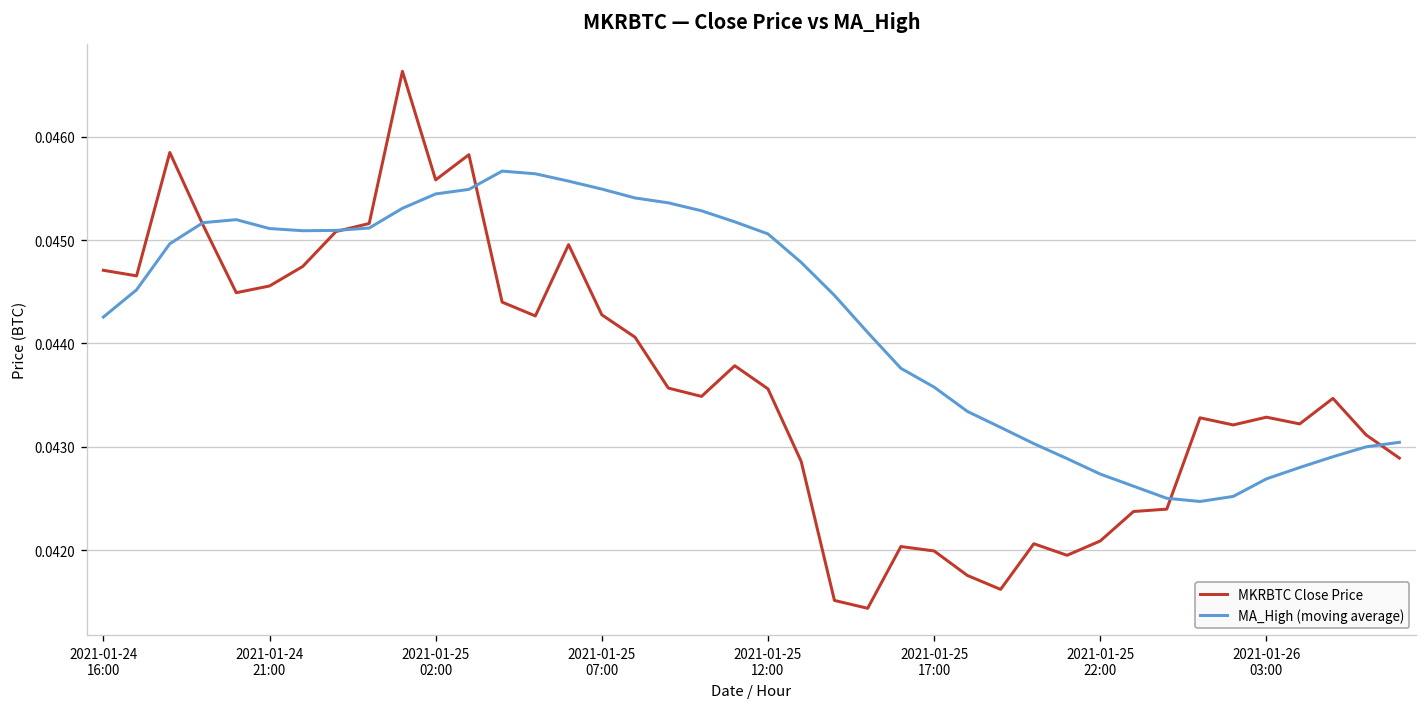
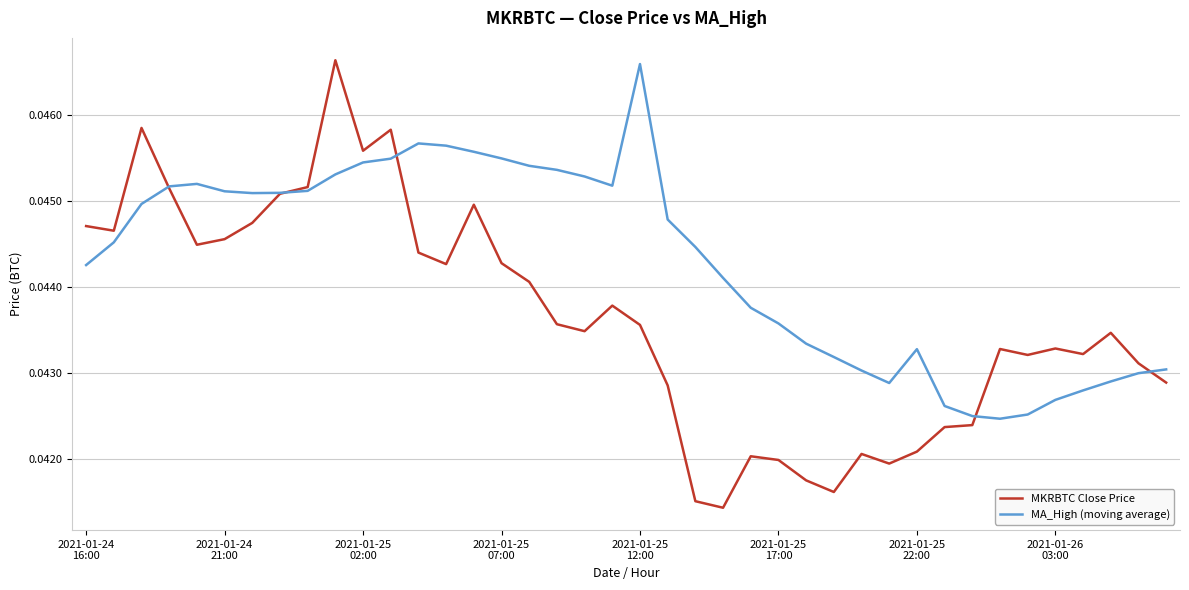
MA_High (moving average), 2021-01-25 12:00: 0.0451 -> 0.0466
MA_High (moving average), 2021-01-25 22:00: 0.0427 -> 0.0433
